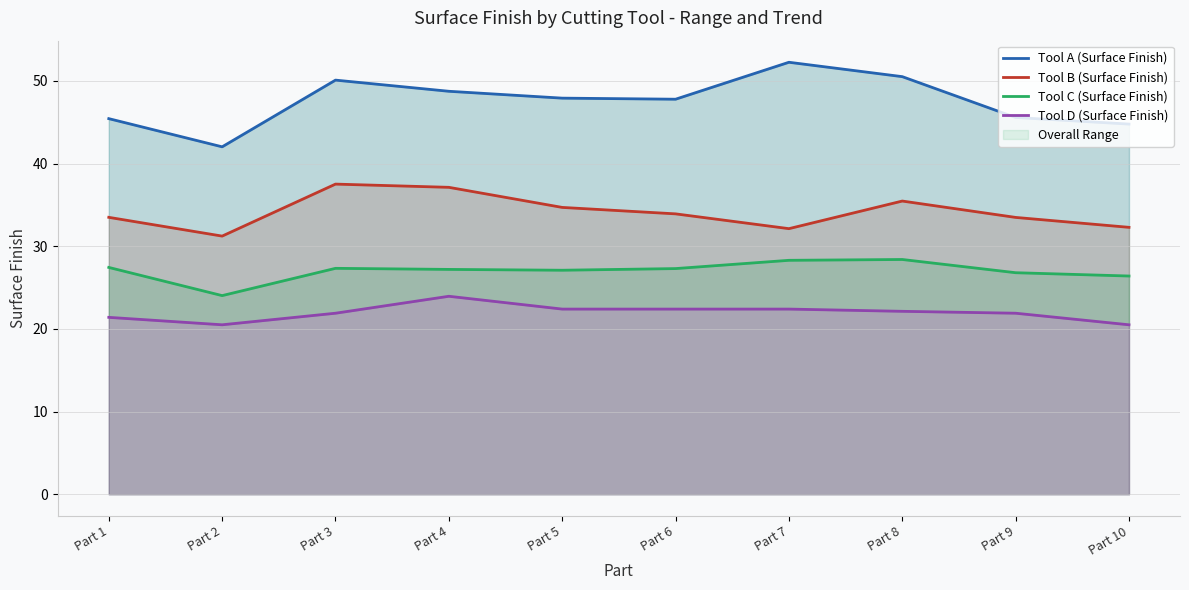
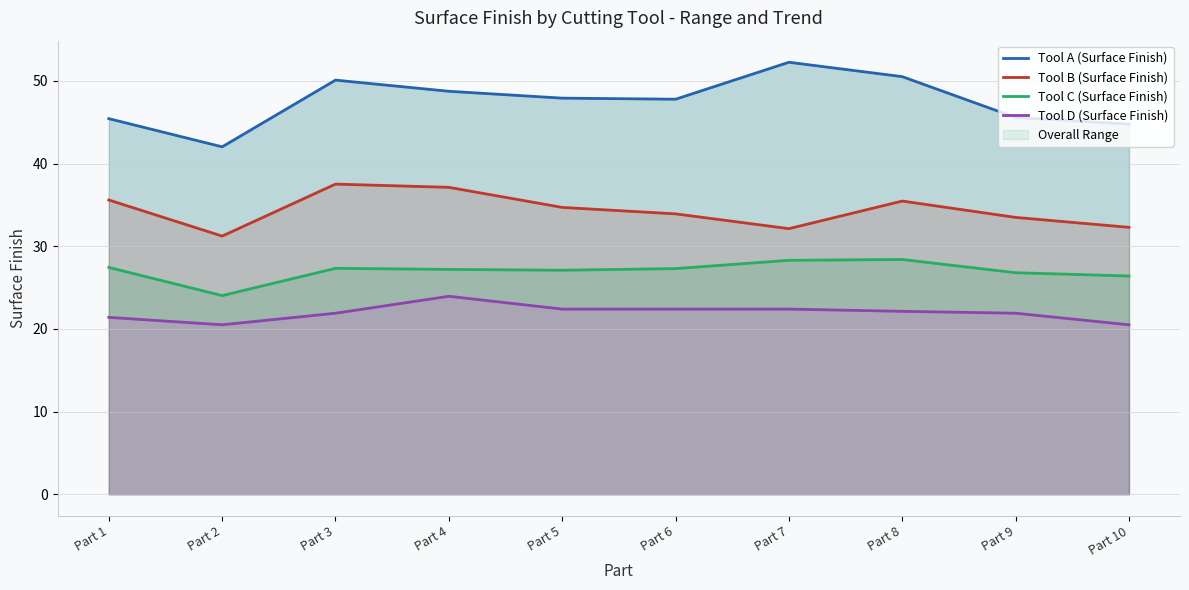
Tool B (Surface Finish), Part 1: 34 -> 36
